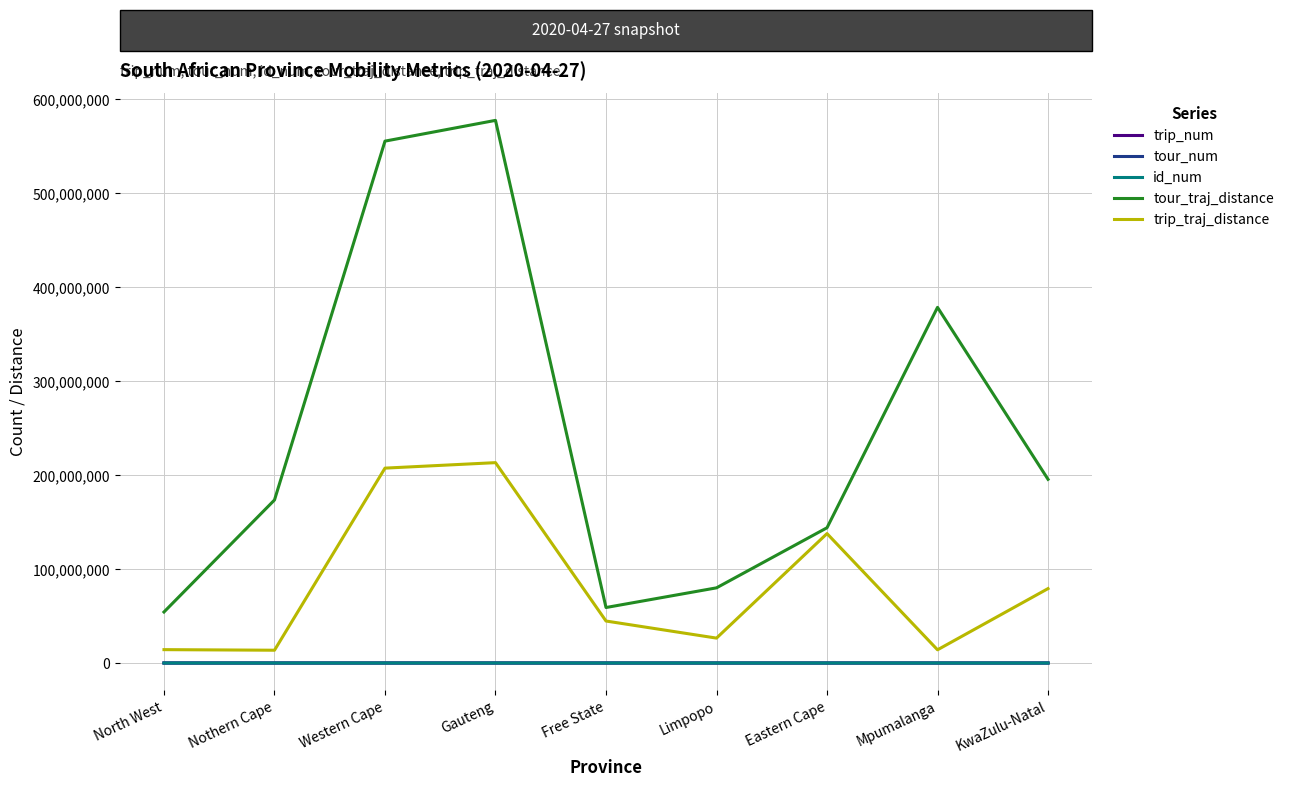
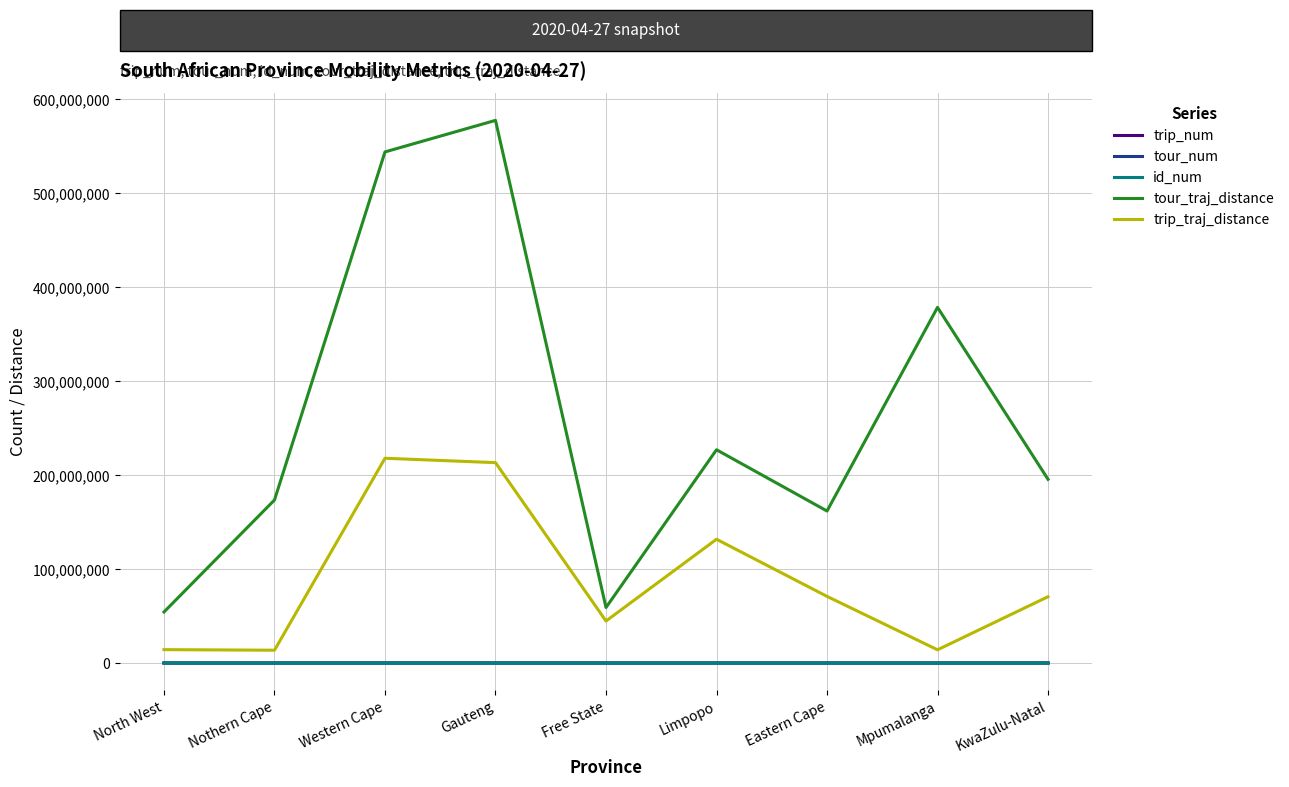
tour_traj_distance, Western Cape: 560,000,000 -> 540,000,000
trip_traj_distance, Western Cape: 210,000,000 -> 220,000,000
tour_traj_distance, Limpopo: 80,000,000 -> 230,000,000
trip_traj_distance, Limpopo: 30,000,000 -> 130,000,000
tour_traj_distance, Eastern Cape: 140,000,000 -> 160,000,000
trip_traj_distance, Eastern Cape: 140,000,000 -> 70,000,000
trip_traj_distance, KwaZulu-Natal: 80,000,000 -> 70,000,000
